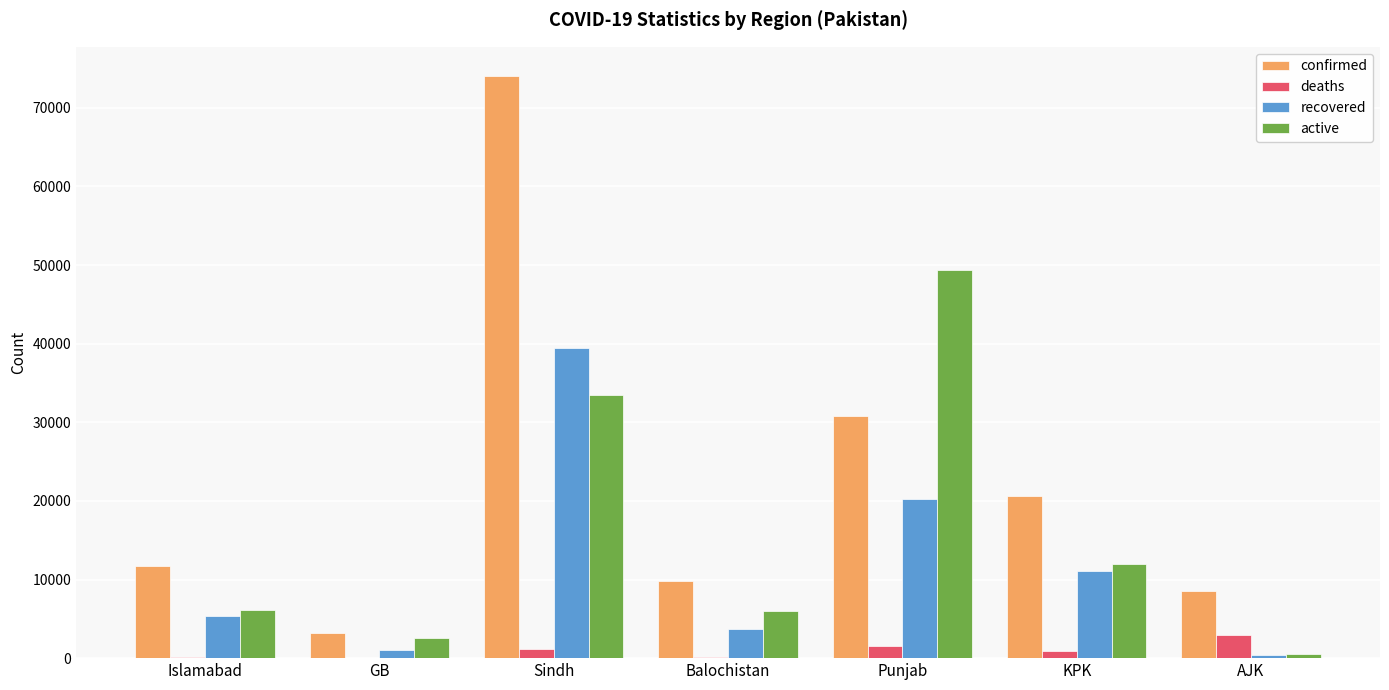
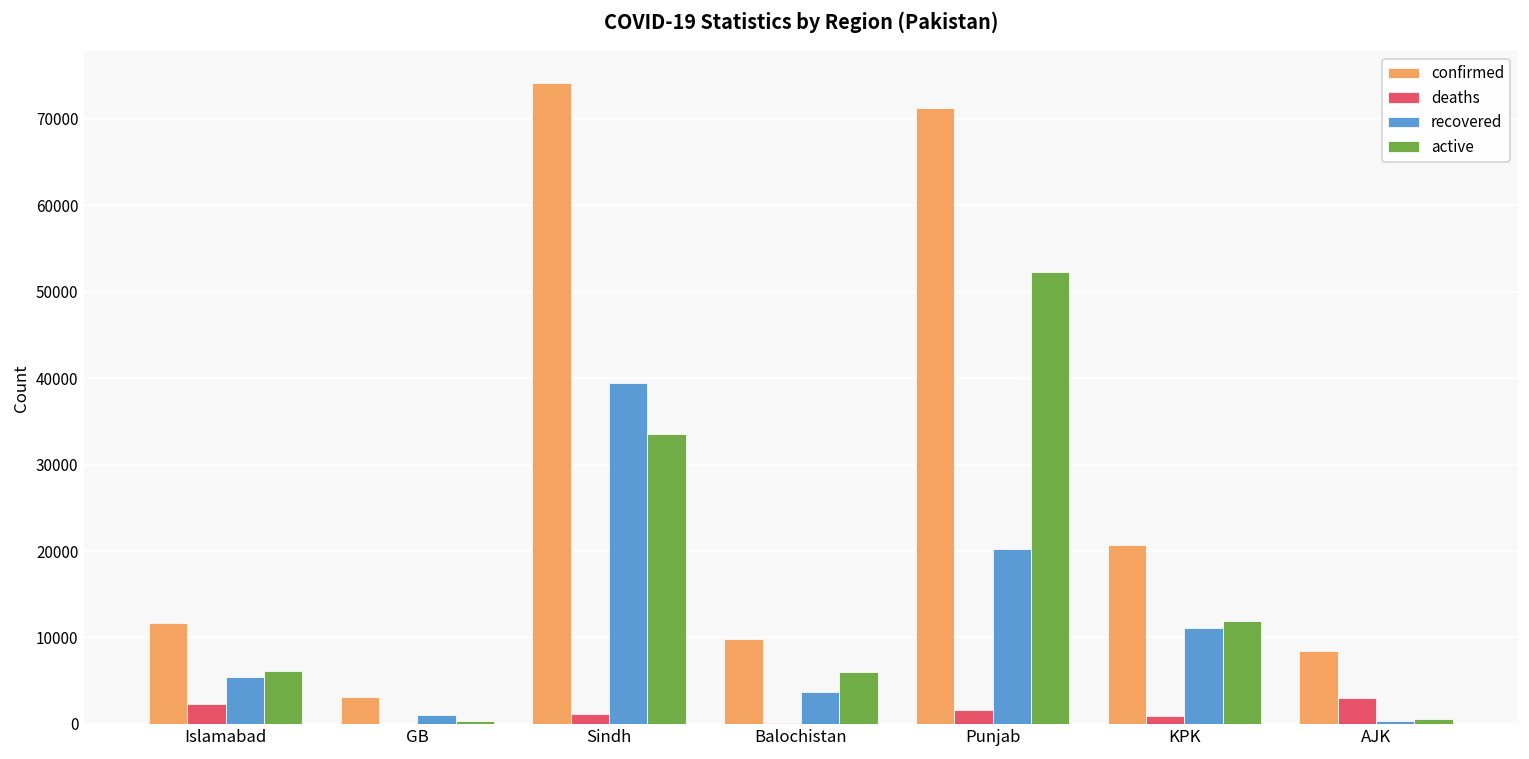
deaths, Islamabad: 0 -> 2000
active, GB: 3000 -> 0
confirmed, Punjab: 31000 -> 71000
active, Punjab: 49000 -> 52000
